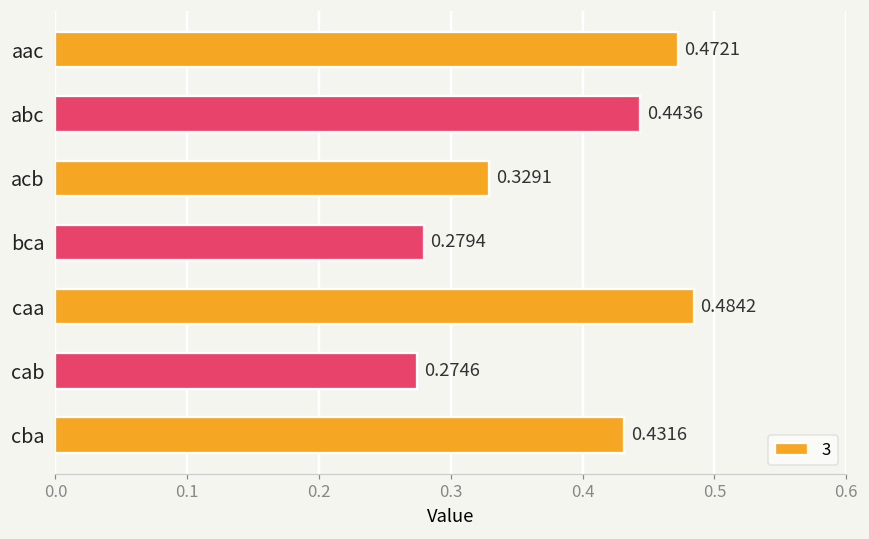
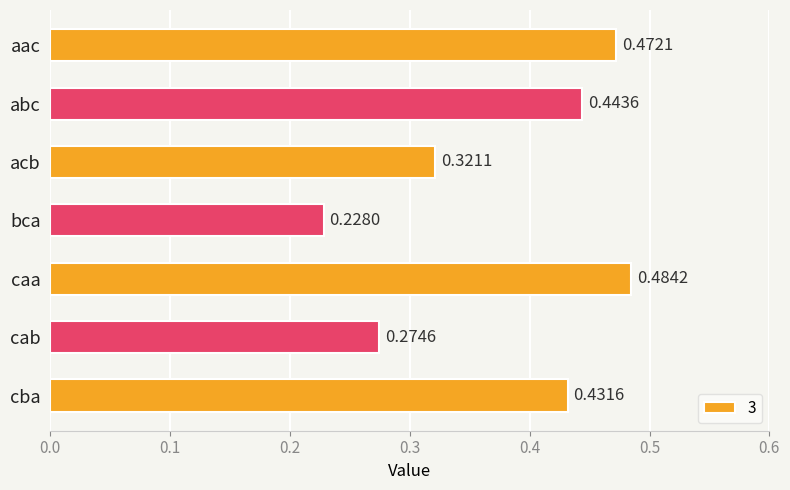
acb: 0.3291 -> 0.3211
bca: 0.2794 -> 0.2280
